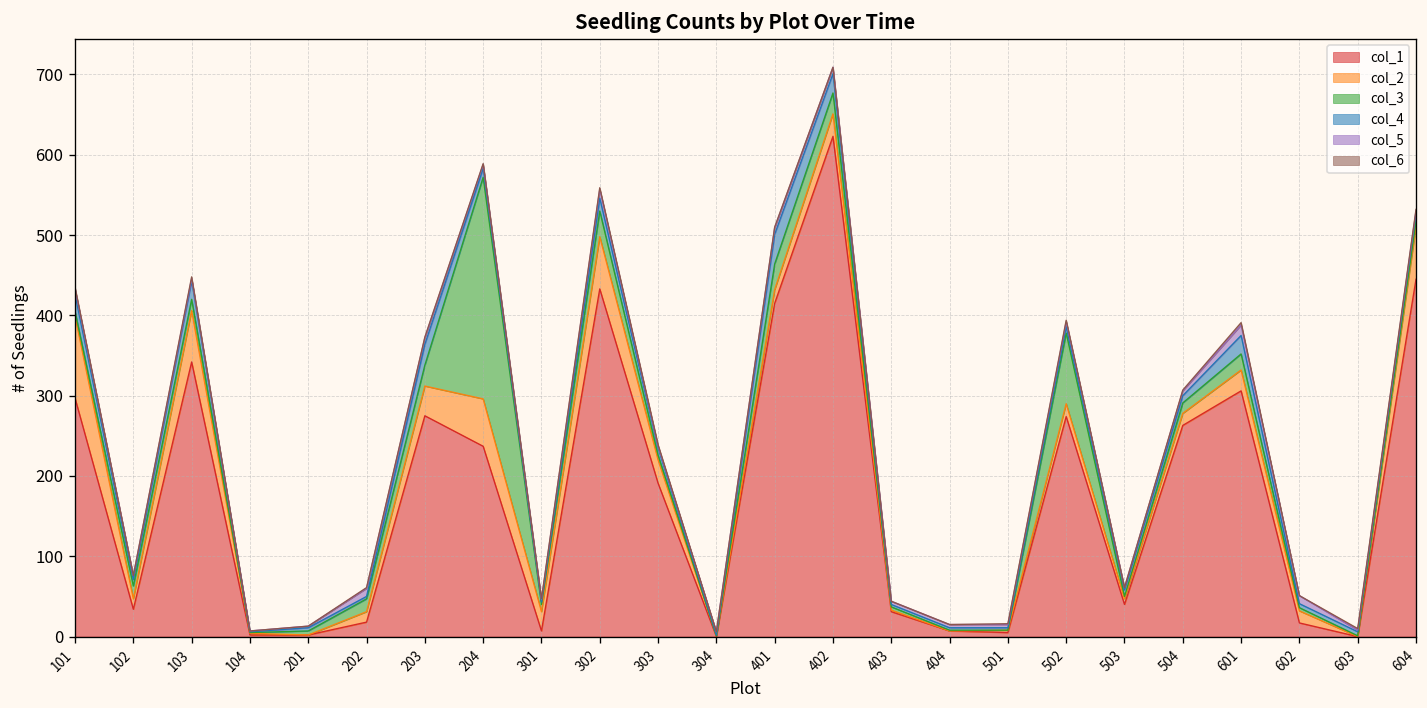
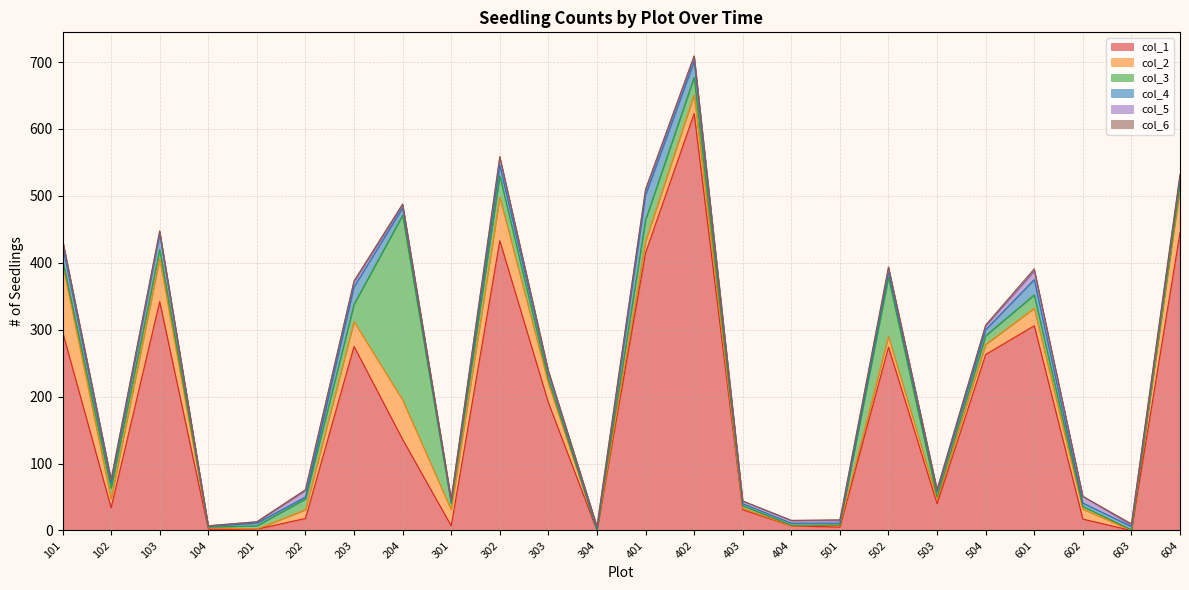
col_1, 204: 240 -> 140
